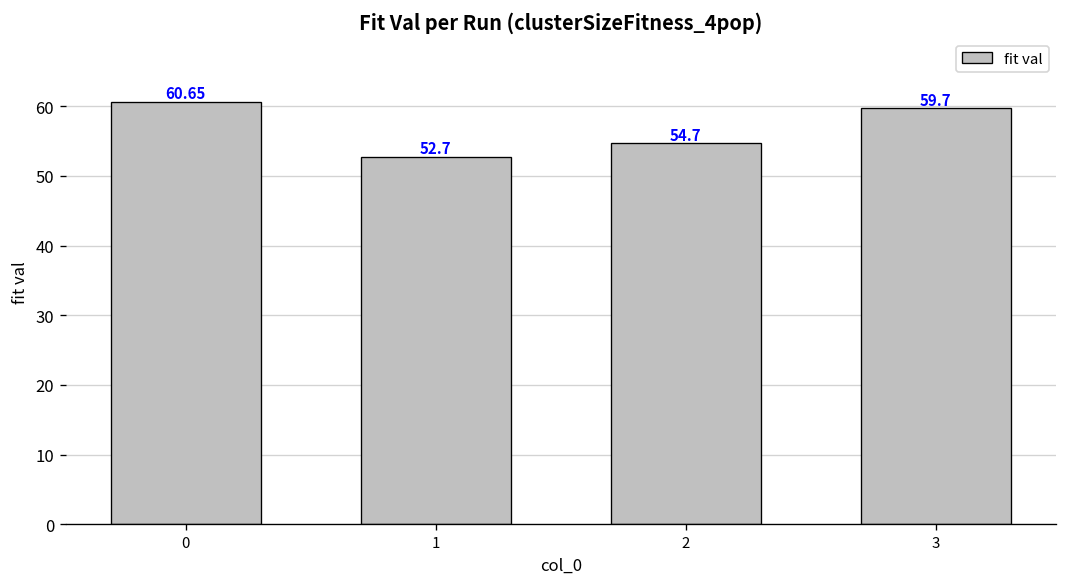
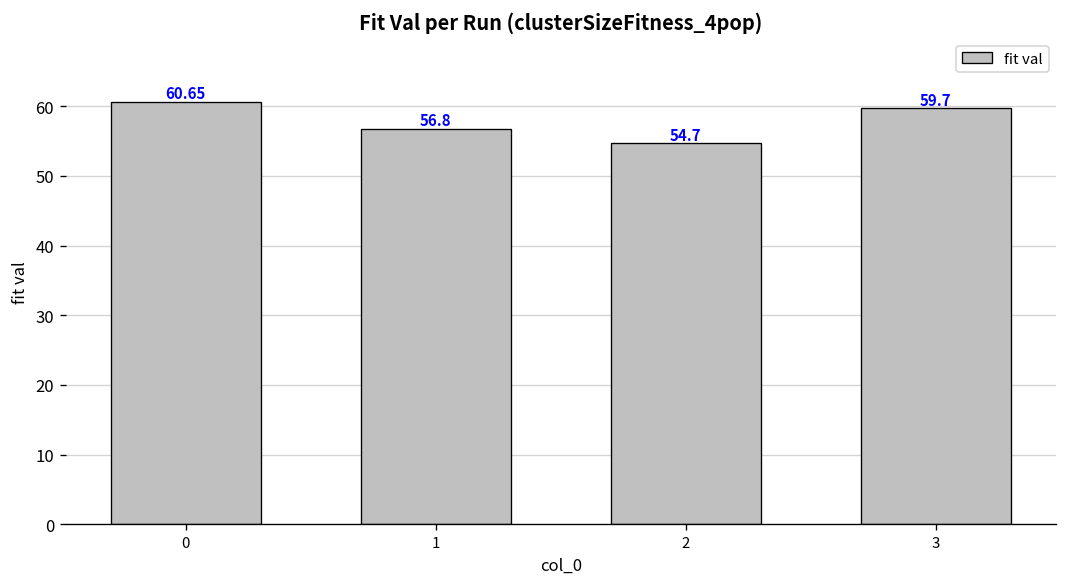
1: 52.7 -> 56.8
